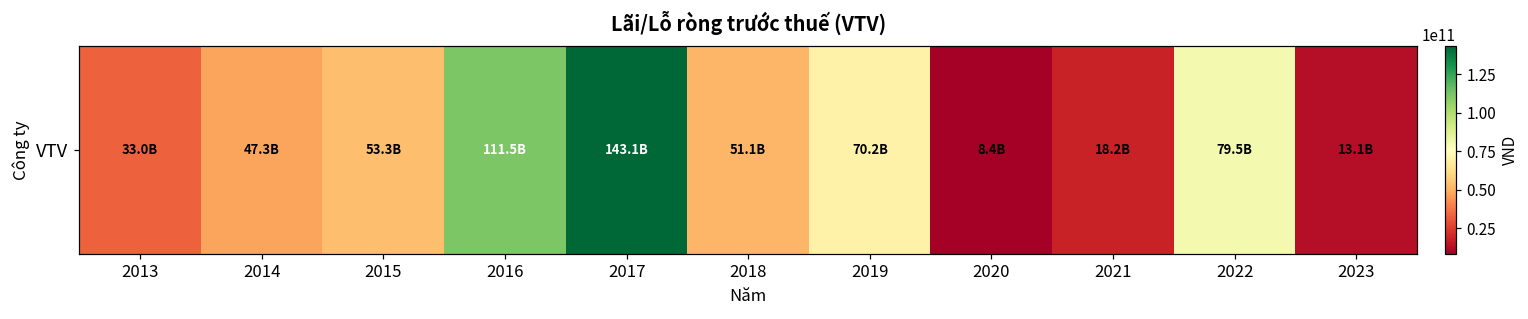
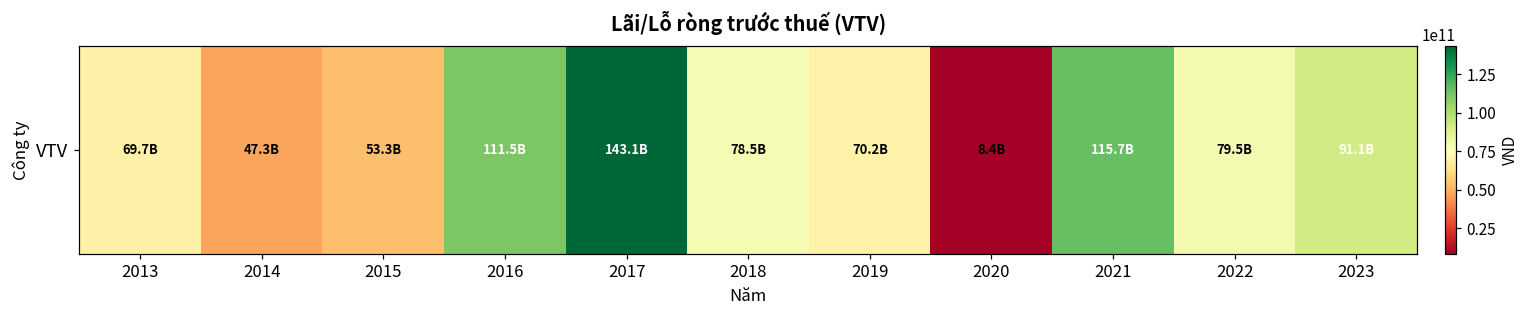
VTV, 2013: 33.0B -> 69.7B
VTV, 2018: 51.1B -> 78.5B
VTV, 2021: 18.2B -> 115.7B
VTV, 2023: 13.1B -> 91.1B
